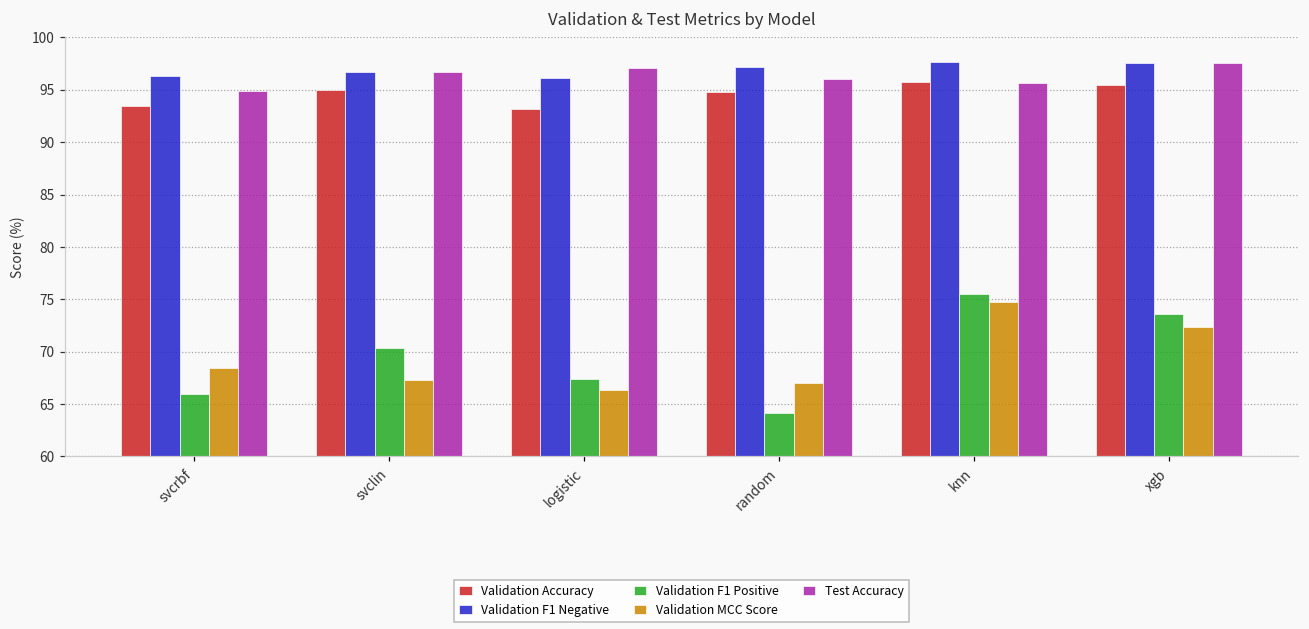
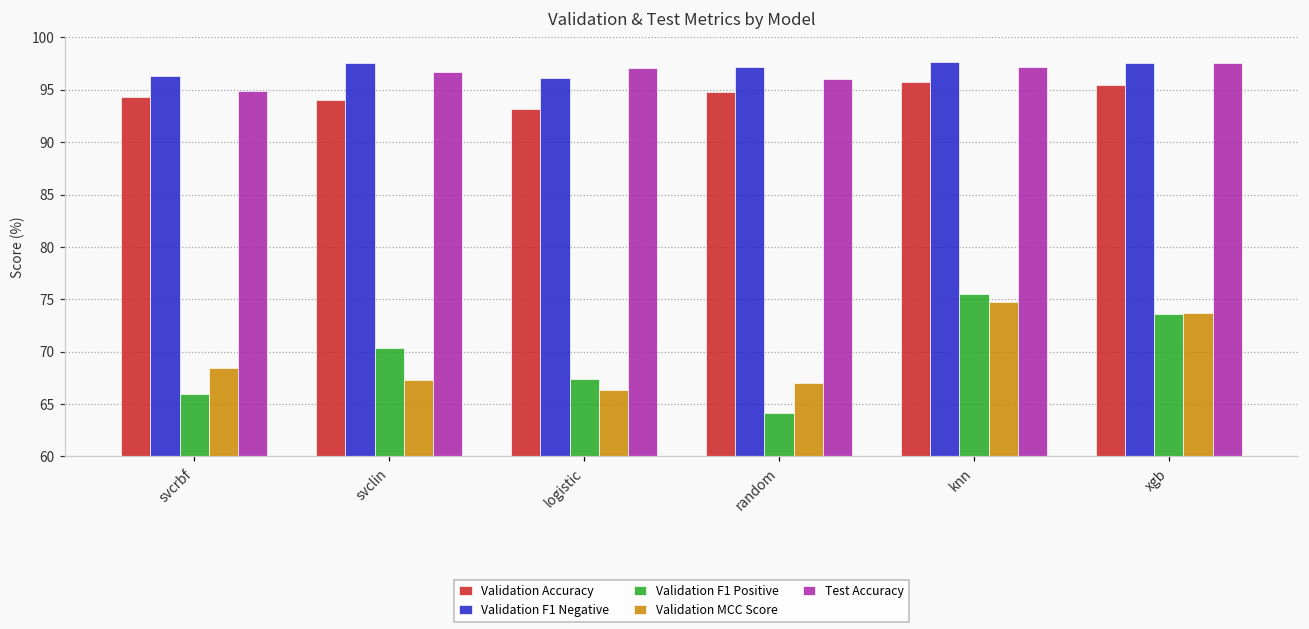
Validation Accuracy, svcrbf: 93 -> 94
Validation Accuracy, svclin: 95 -> 94
Validation F1 Negative, svclin: 97 -> 98
Test Accuracy, knn: 96 -> 97
Validation MCC Score, xgb: 72 -> 74
